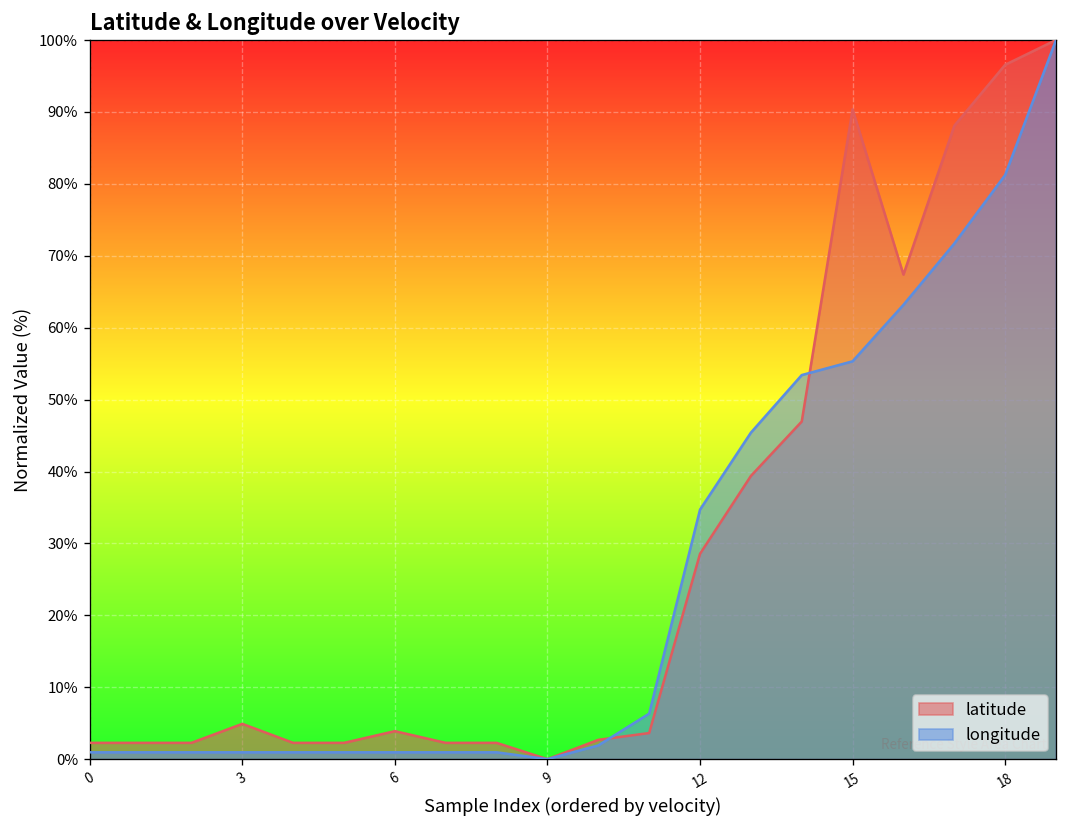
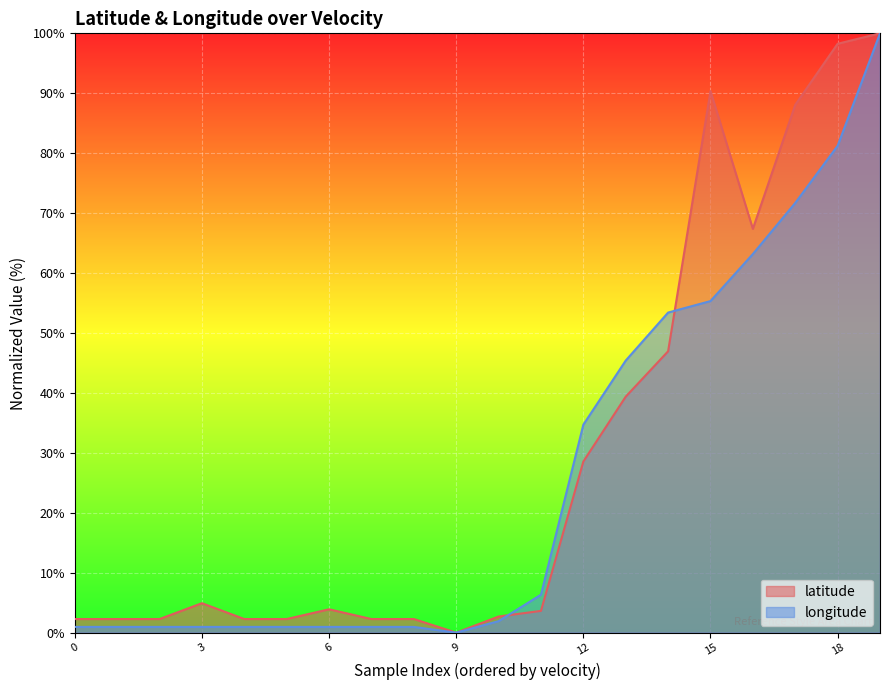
latitude, 18: 97% -> 98%
